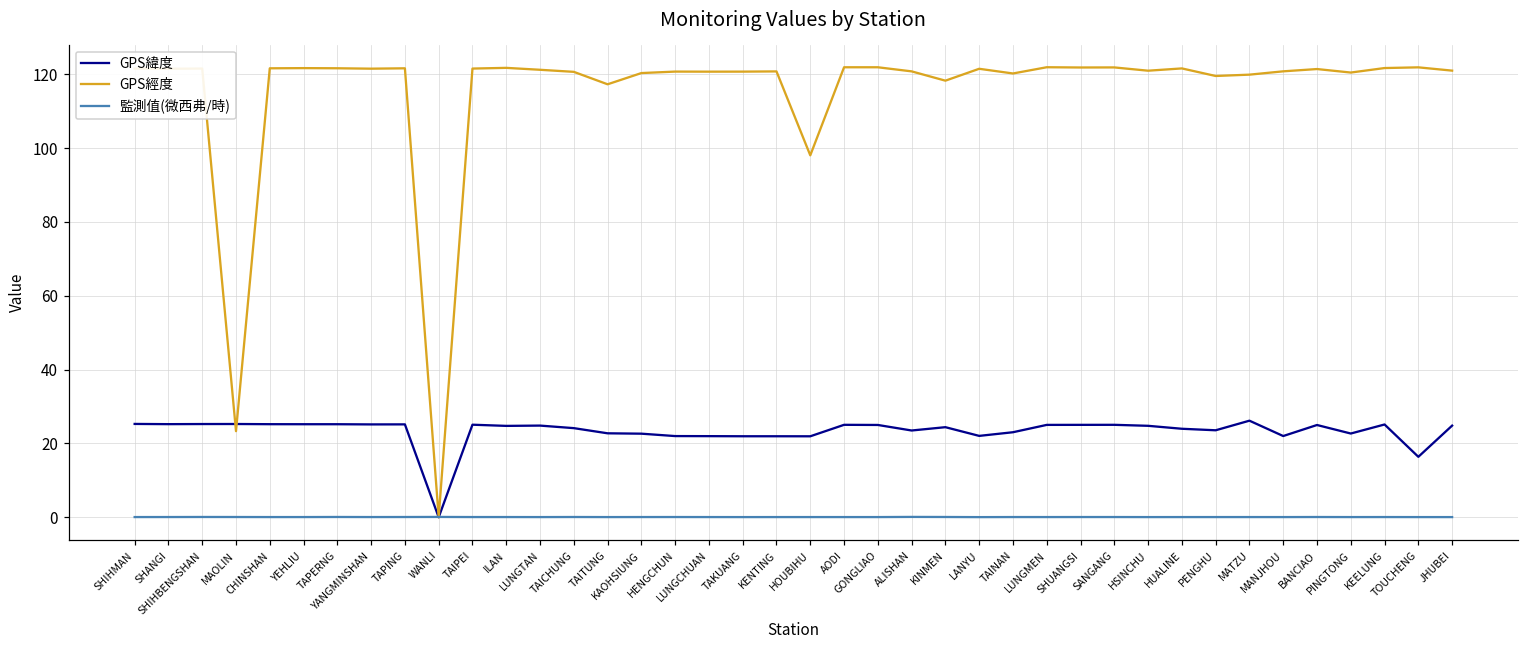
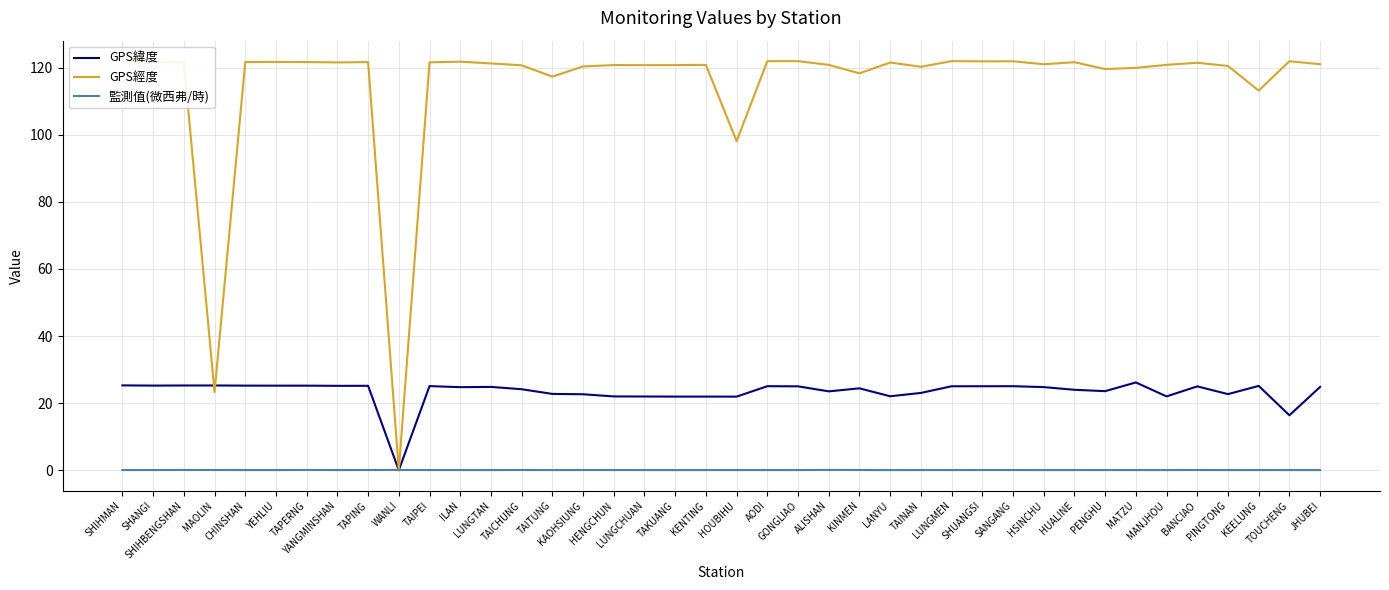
GPS經度, KEELUNG: 122 -> 113
